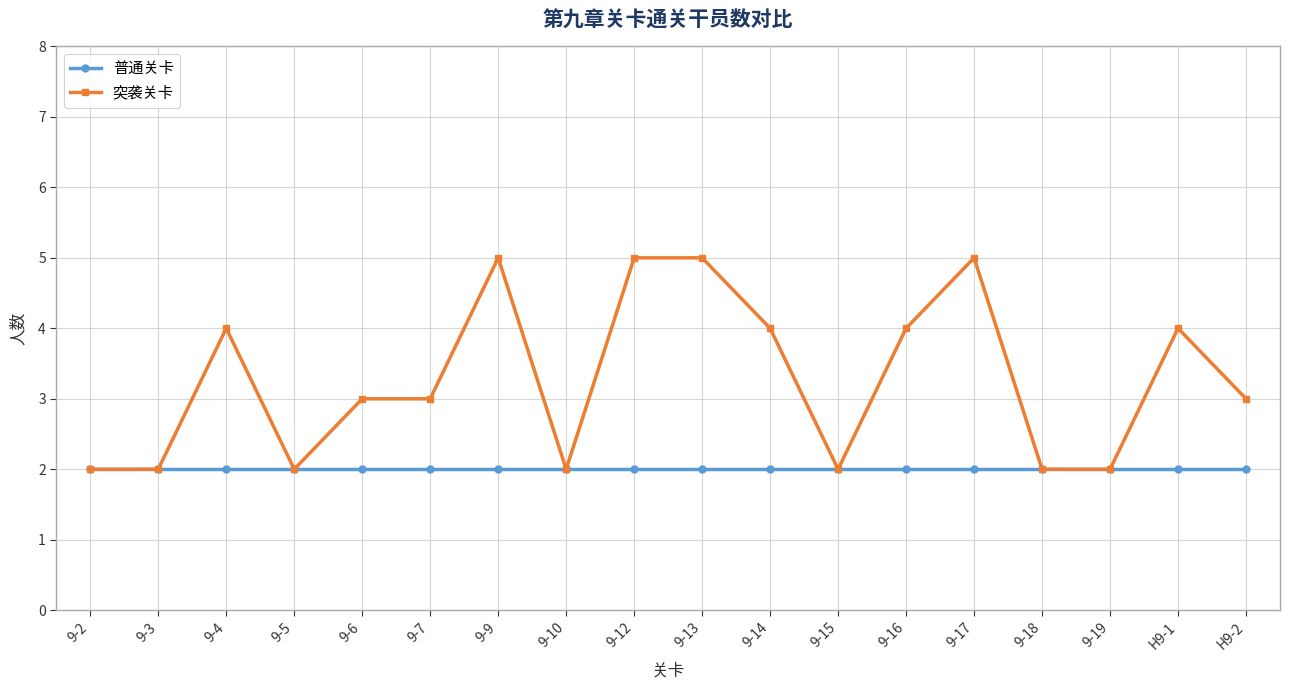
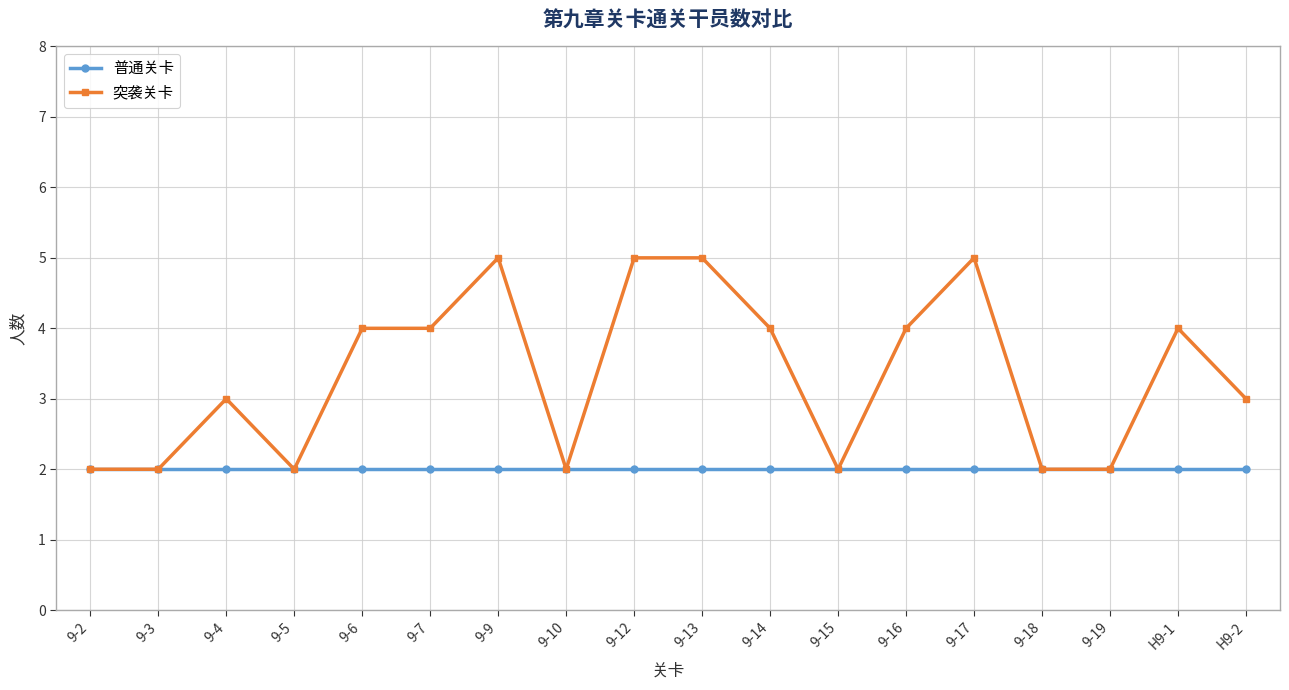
突袭关卡, 9-4: 4 -> 3
突袭关卡, 9-6: 3 -> 4
突袭关卡, 9-7: 3 -> 4
